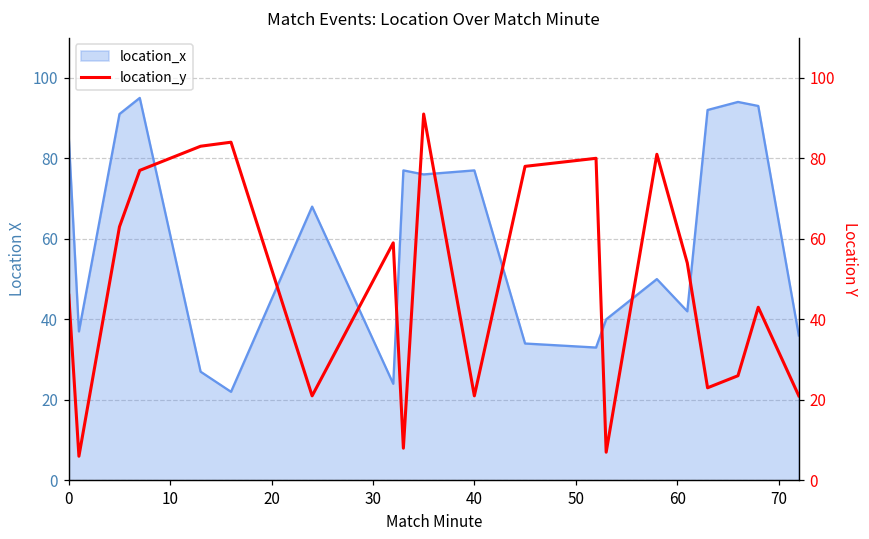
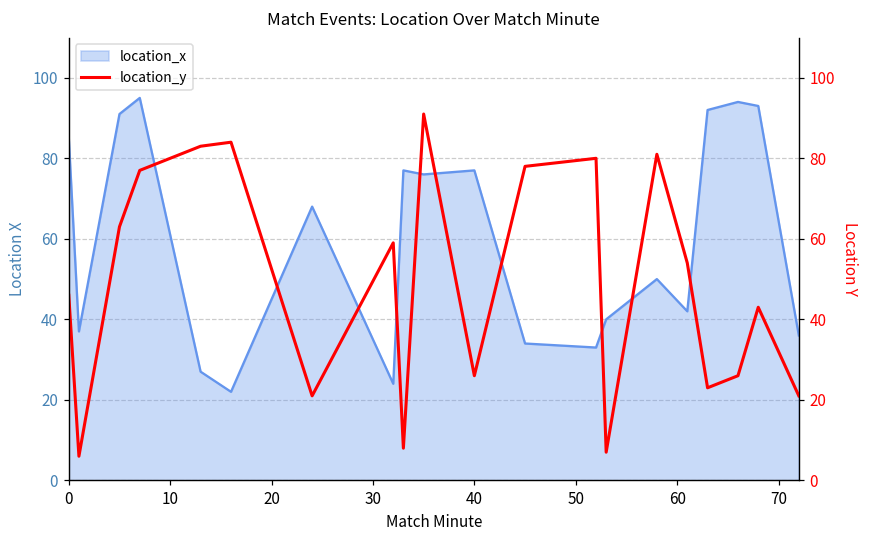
location_y, 40: 21 -> 26
